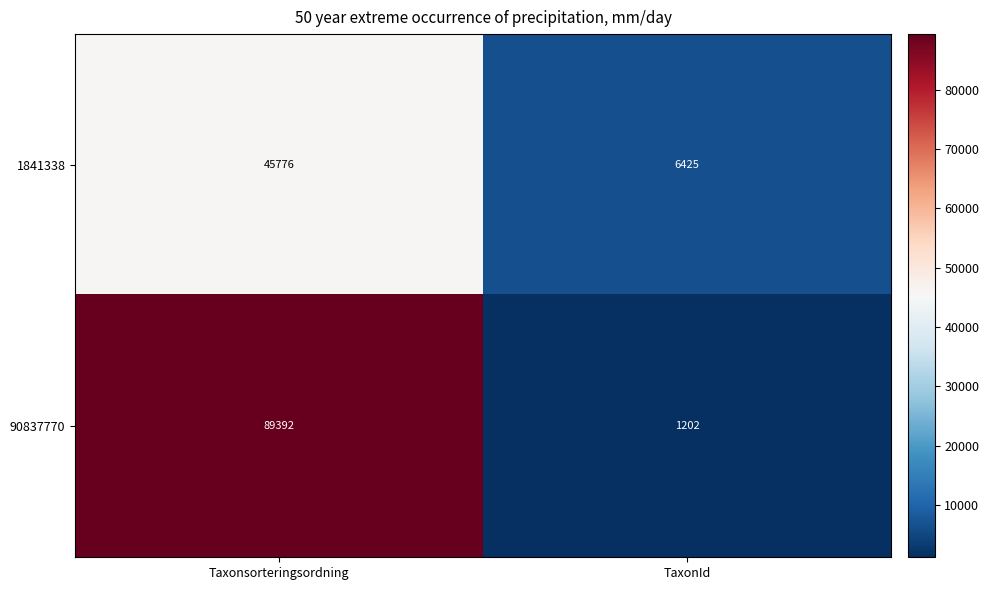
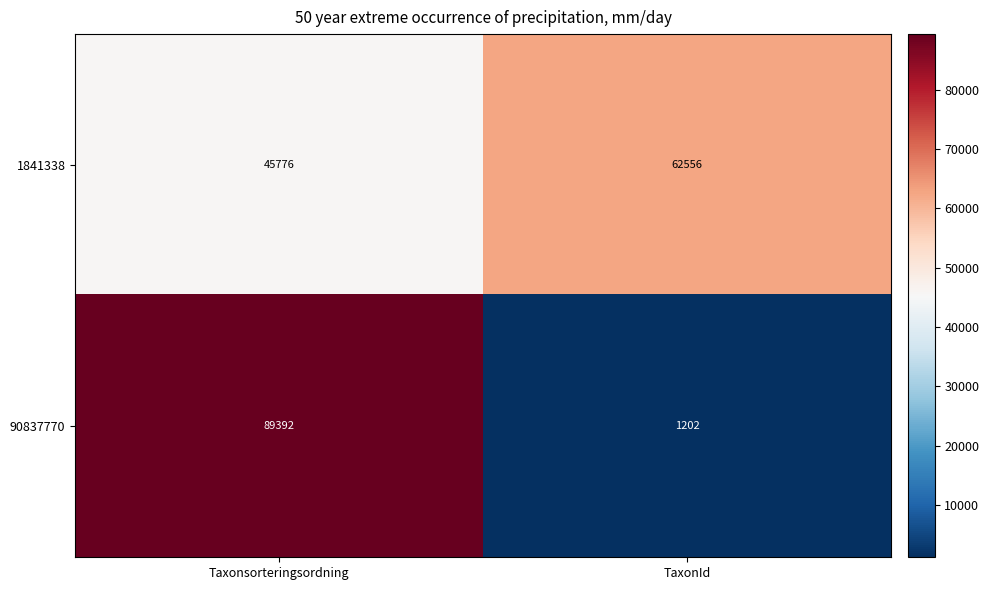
1841338, TaxonId: 6425 -> 62556
